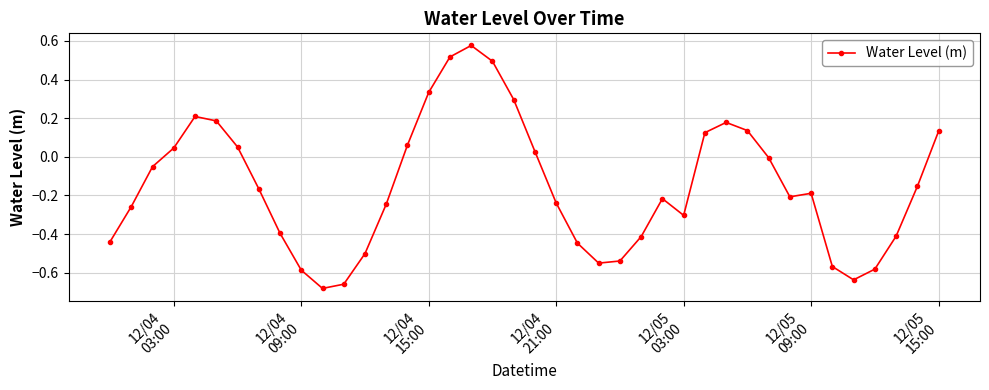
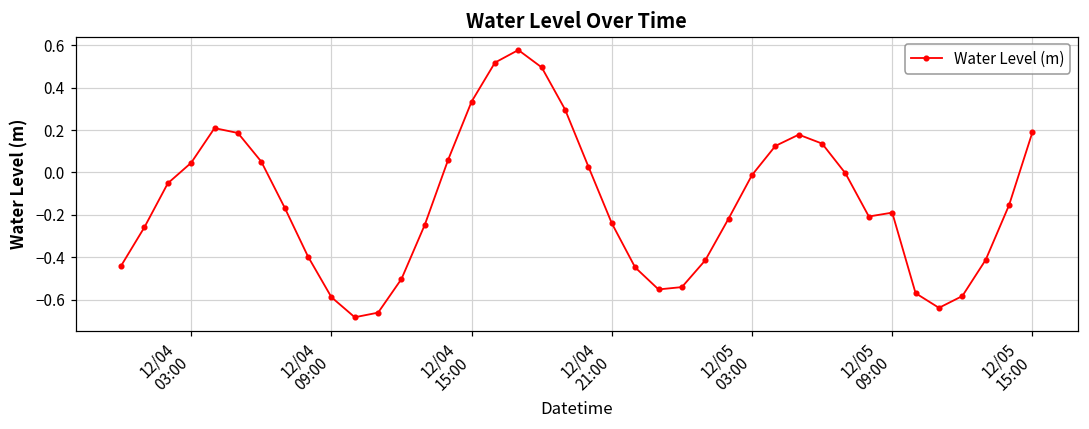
12/05 03:00: -0.30 -> -0.01
12/05 15:00: 0.13 -> 0.19
